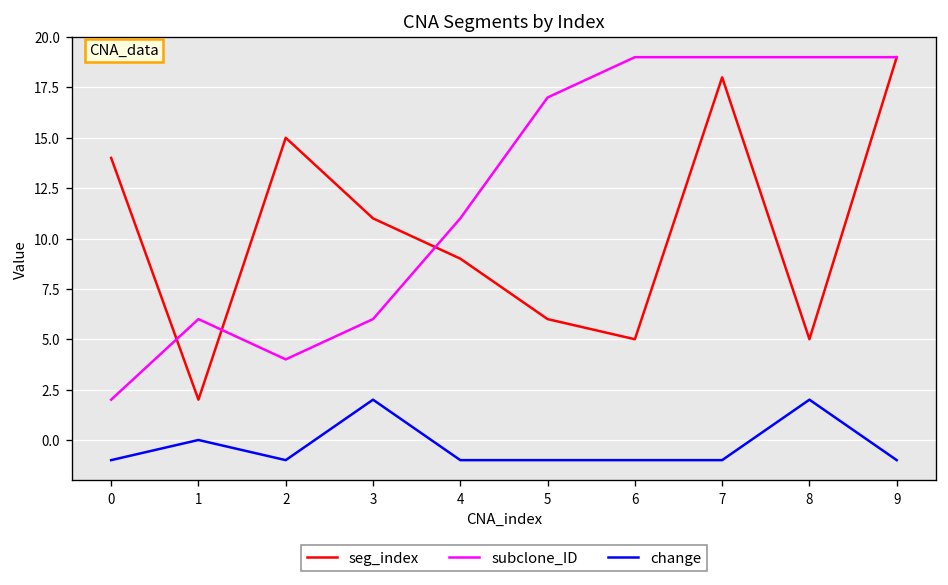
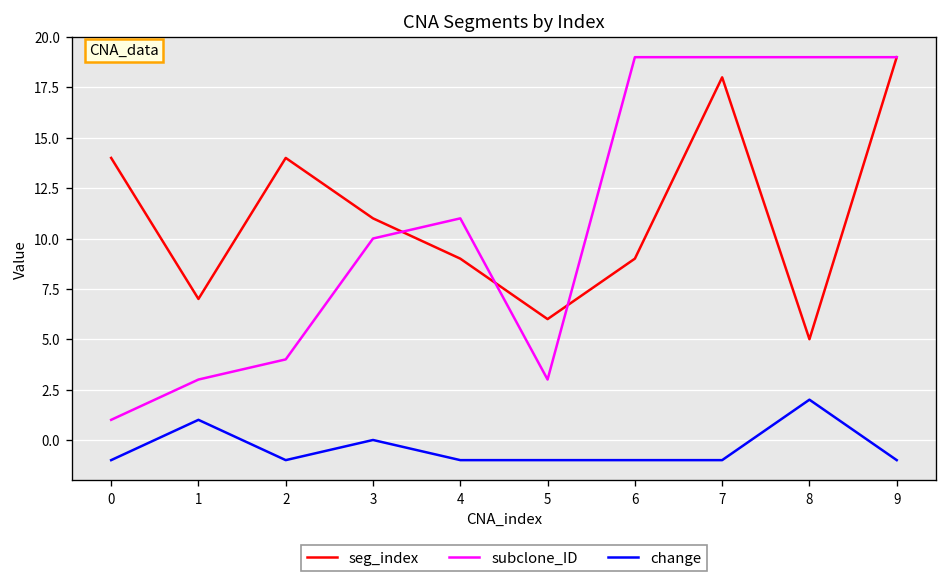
subclone_ID, 0: 2 -> 1
seg_index, 1: 2 -> 7
subclone_ID, 1: 6 -> 3
change, 1: 0 -> 1
seg_index, 2: 15 -> 14
subclone_ID, 3: 6 -> 10
change, 3: 2 -> 0
subclone_ID, 5: 17 -> 3
seg_index, 6: 5 -> 9
